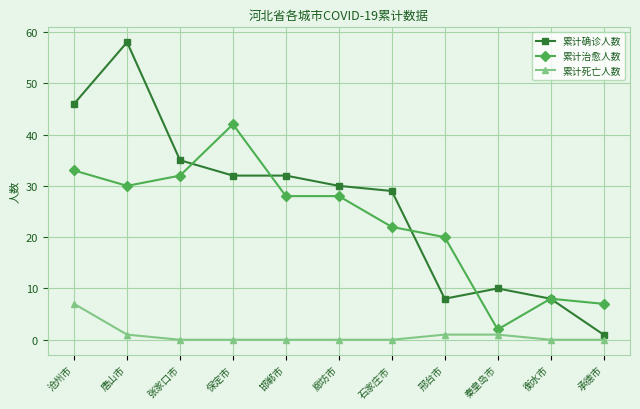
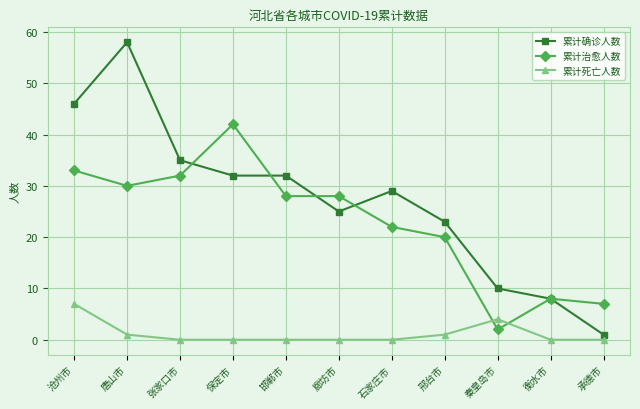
累计确诊人数, 廊坊市: 30 -> 25
累计确诊人数, 邢台市: 8 -> 23
累计死亡人数, 秦皇岛市: 1 -> 4
